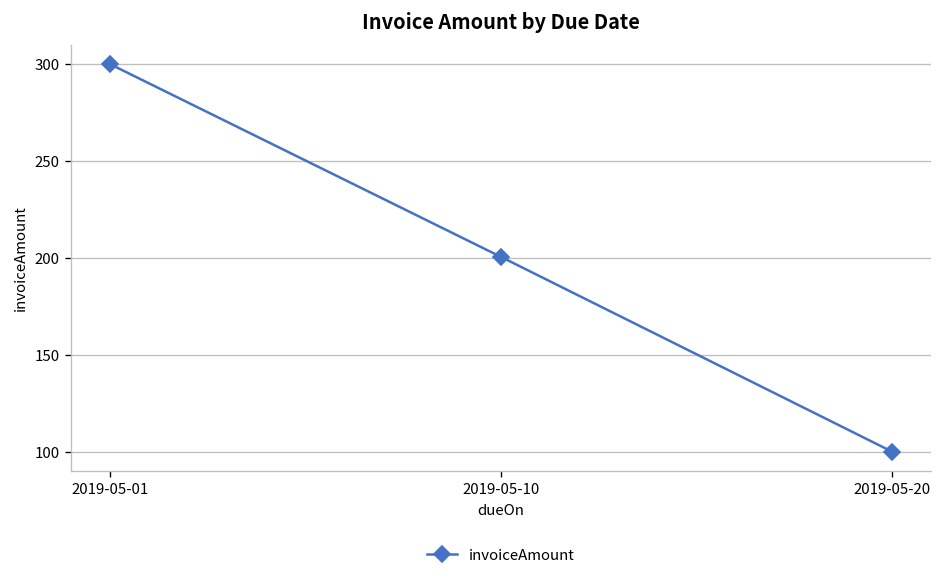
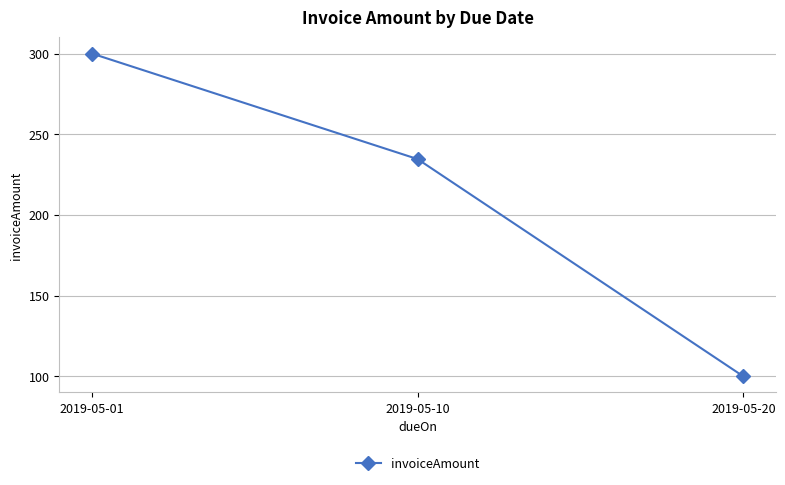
2019-05-10: 201 -> 235
